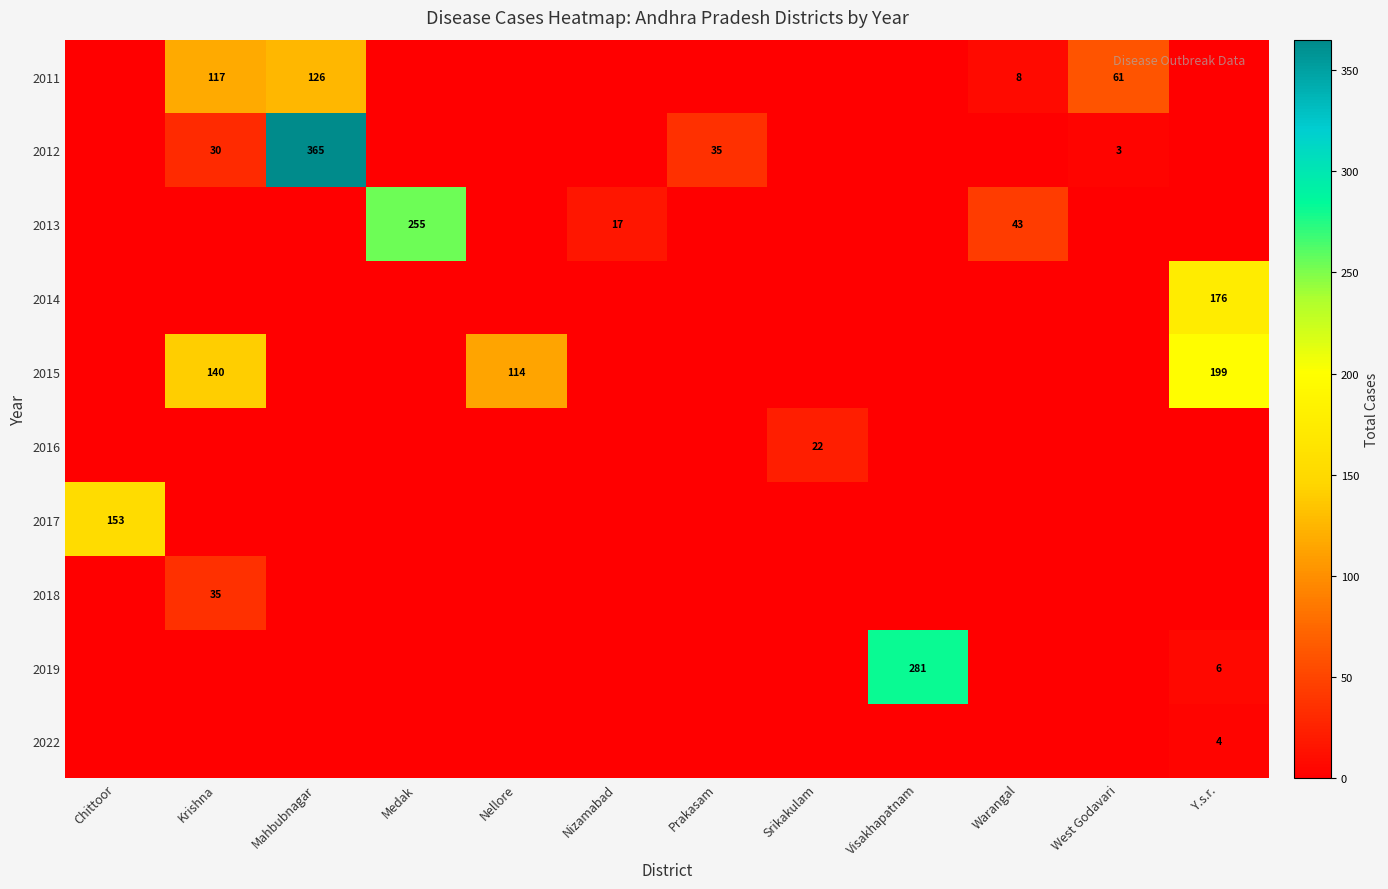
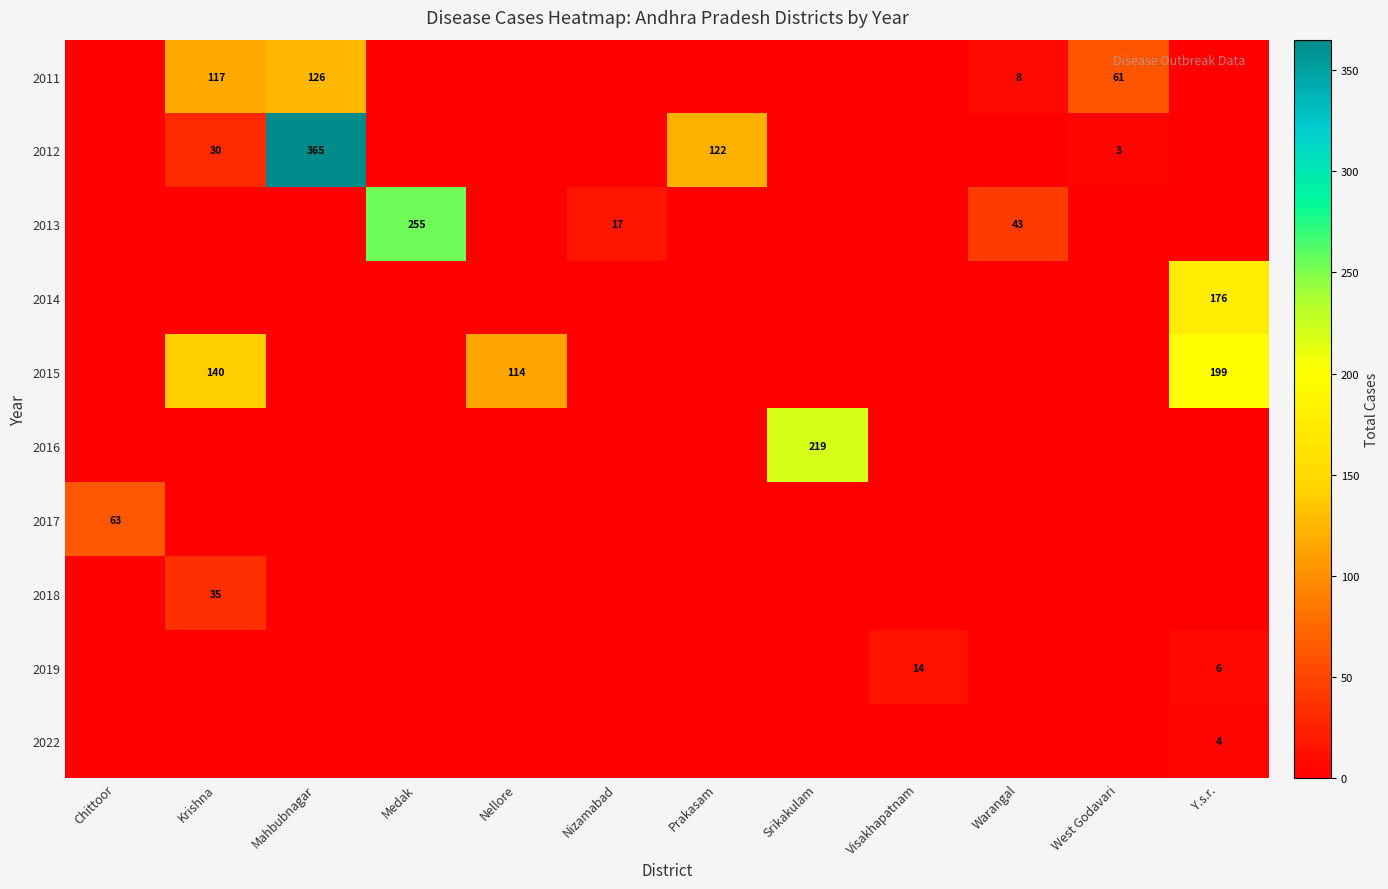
2012, Prakasam: 35 -> 122
2016, Srikakulam: 22 -> 219
2017, Chittoor: 153 -> 63
2019, Visakhapatnam: 281 -> 14
